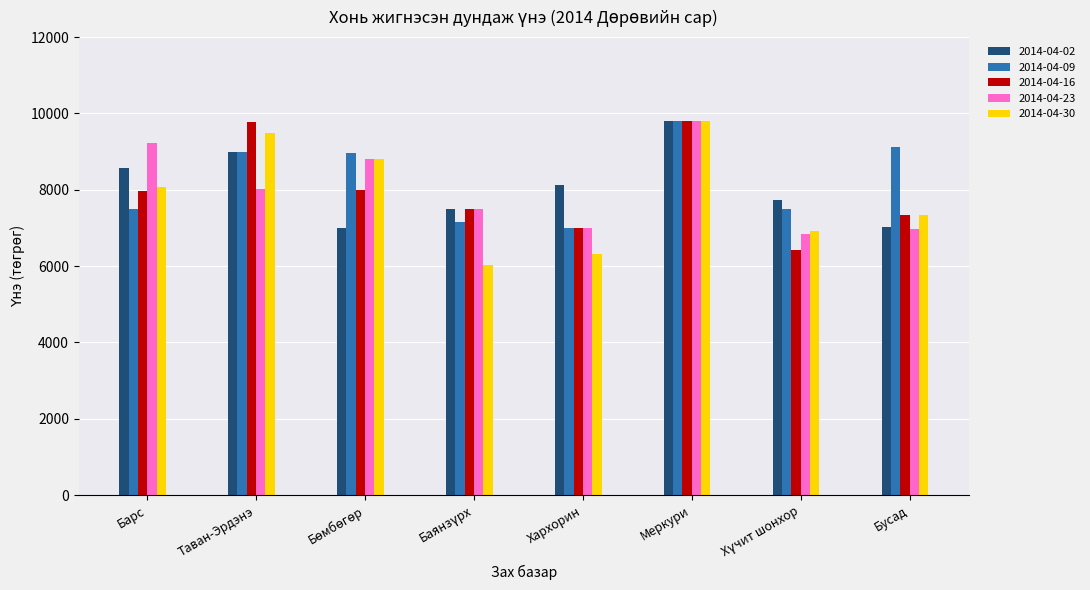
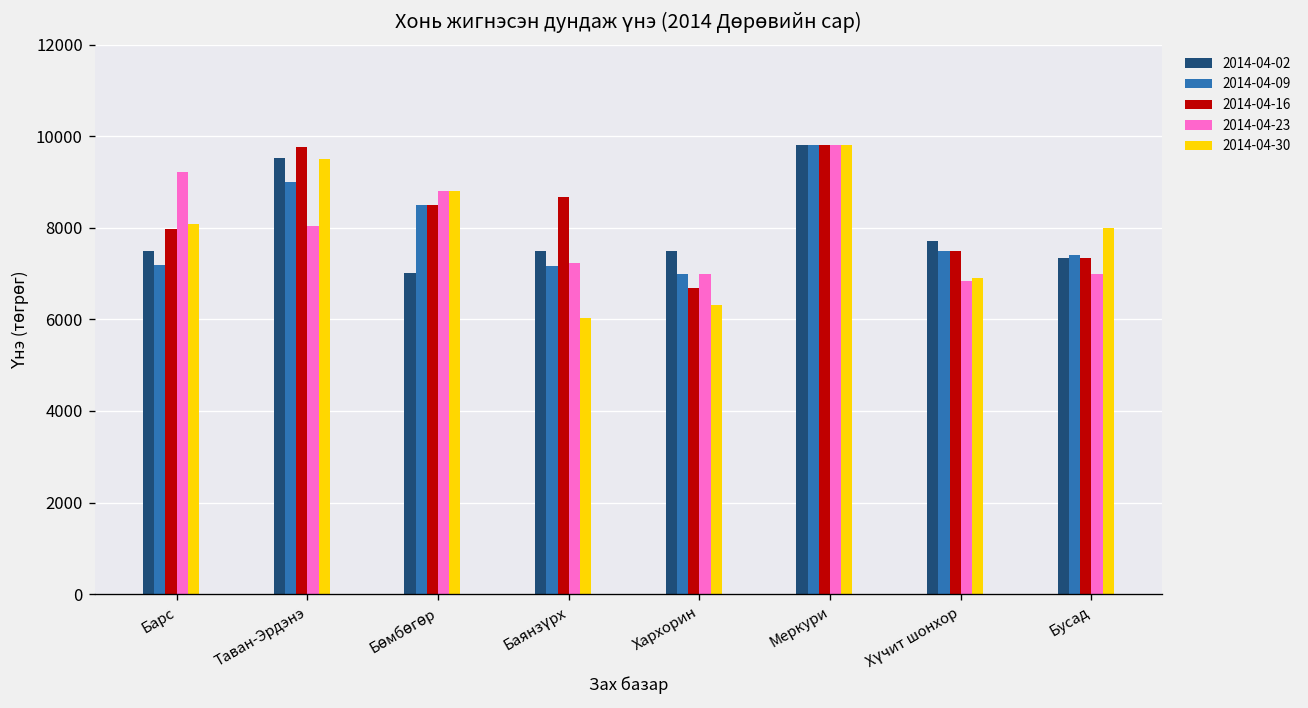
2014-04-02, Барс: 8600 -> 7500
2014-04-09, Барс: 7500 -> 7200
2014-04-02, Таван-Эрдэнэ: 9000 -> 9500
2014-04-09, Бөмбөгөр: 9000 -> 8500
2014-04-16, Бөмбөгөр: 8000 -> 8500
2014-04-16, Баянзүрх: 7500 -> 8700
2014-04-23, Баянзүрх: 7500 -> 7200
2014-04-02, Хархорин: 8100 -> 7500
2014-04-16, Хархорин: 7000 -> 6700
2014-04-16, Хүчит шонхор: 6400 -> 7500
2014-04-02, Бусад: 7000 -> 7400
2014-04-09, Бусад: 9100 -> 7400
2014-04-30, Бусад: 7400 -> 8000
